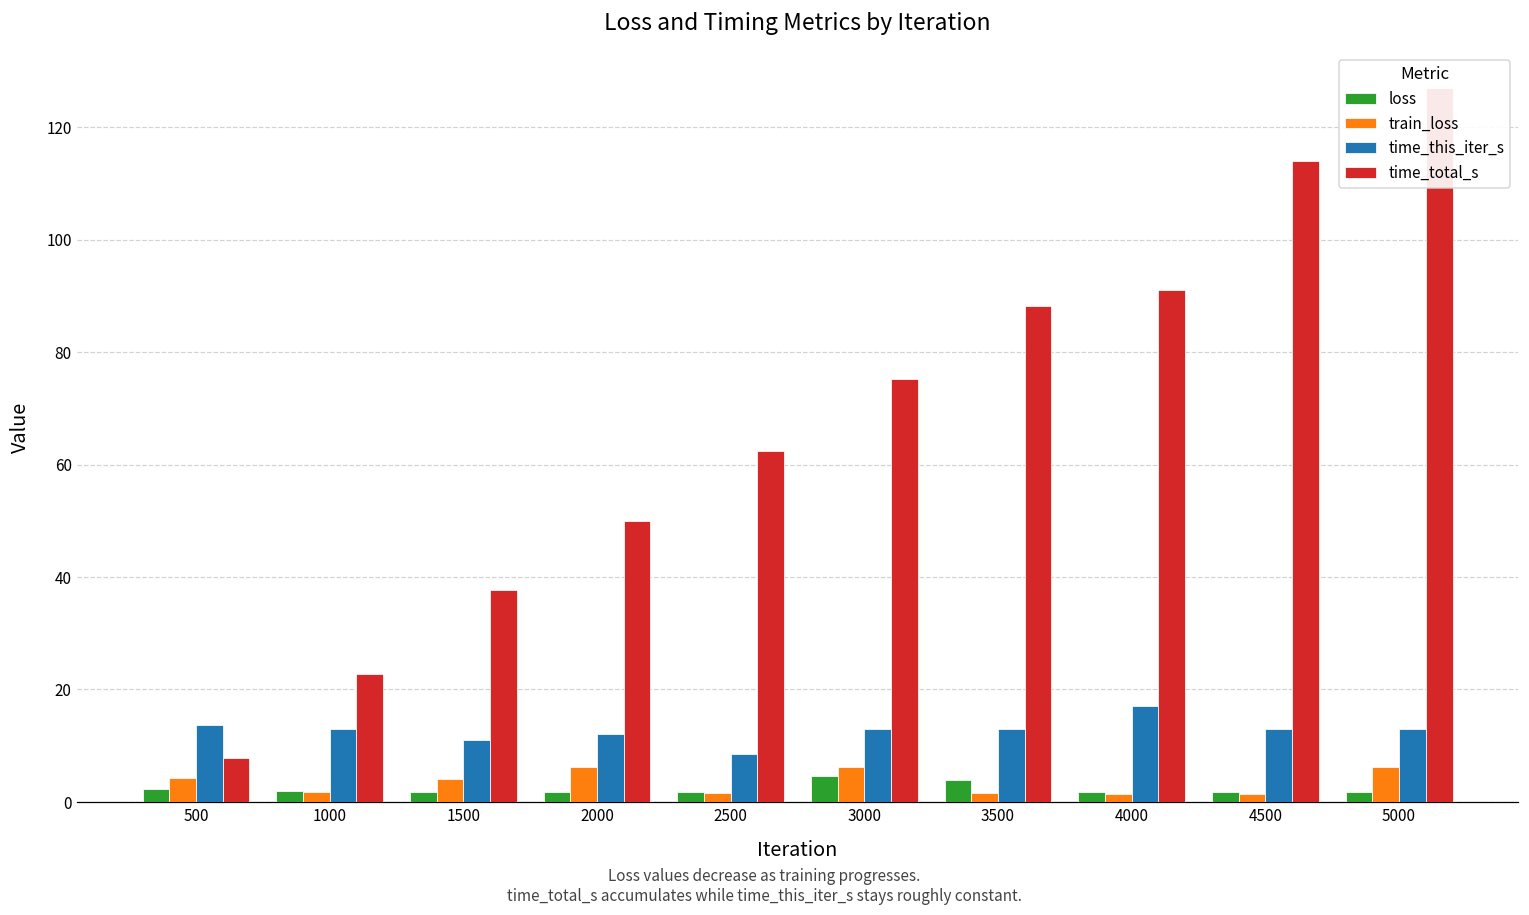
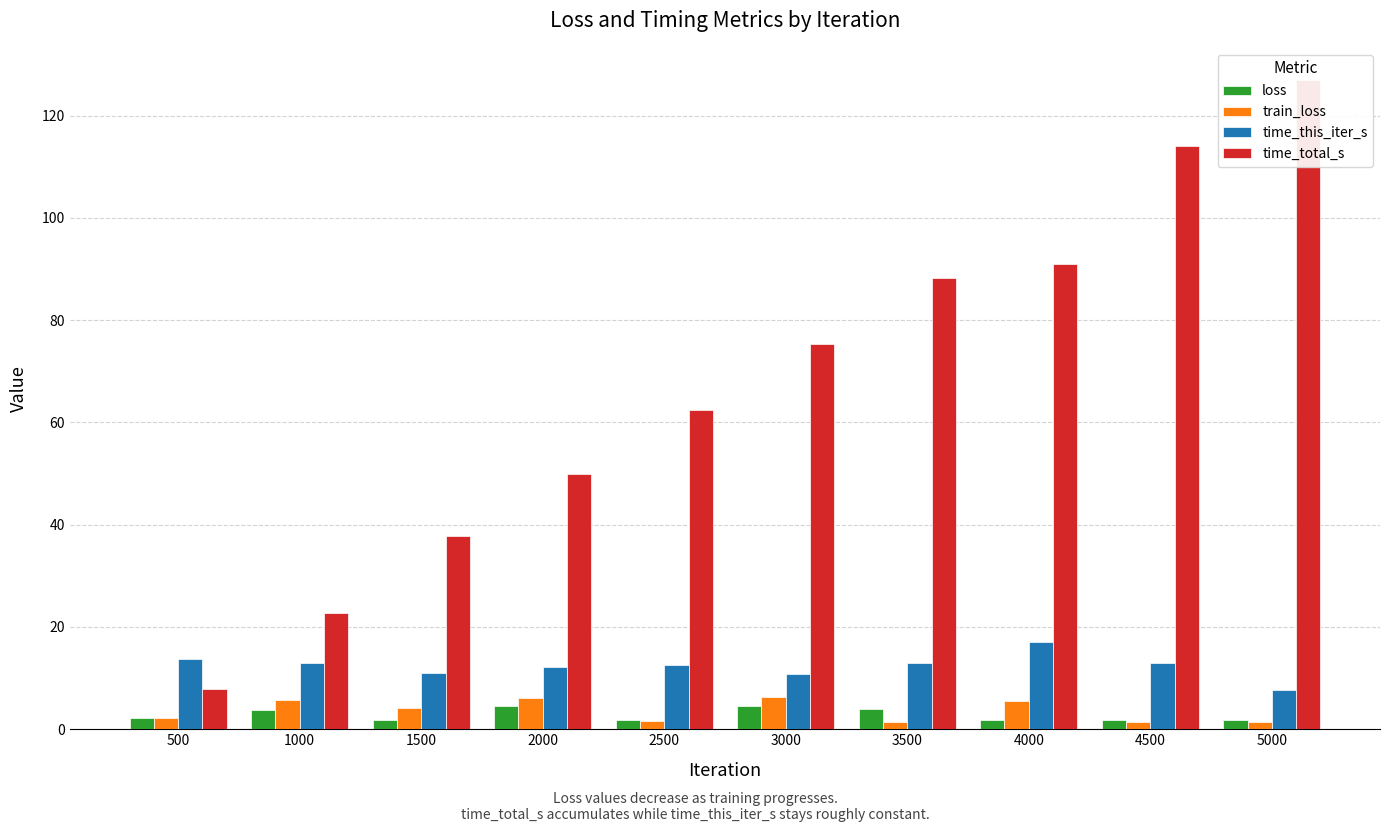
train_loss, 500: 4 -> 2
loss, 1000: 2 -> 4
train_loss, 1000: 2 -> 6
loss, 2000: 2 -> 4
time_this_iter_s, 2500: 9 -> 12
time_this_iter_s, 3000: 13 -> 11
train_loss, 4000: 1 -> 5
train_loss, 5000: 6 -> 1
time_this_iter_s, 5000: 13 -> 8
